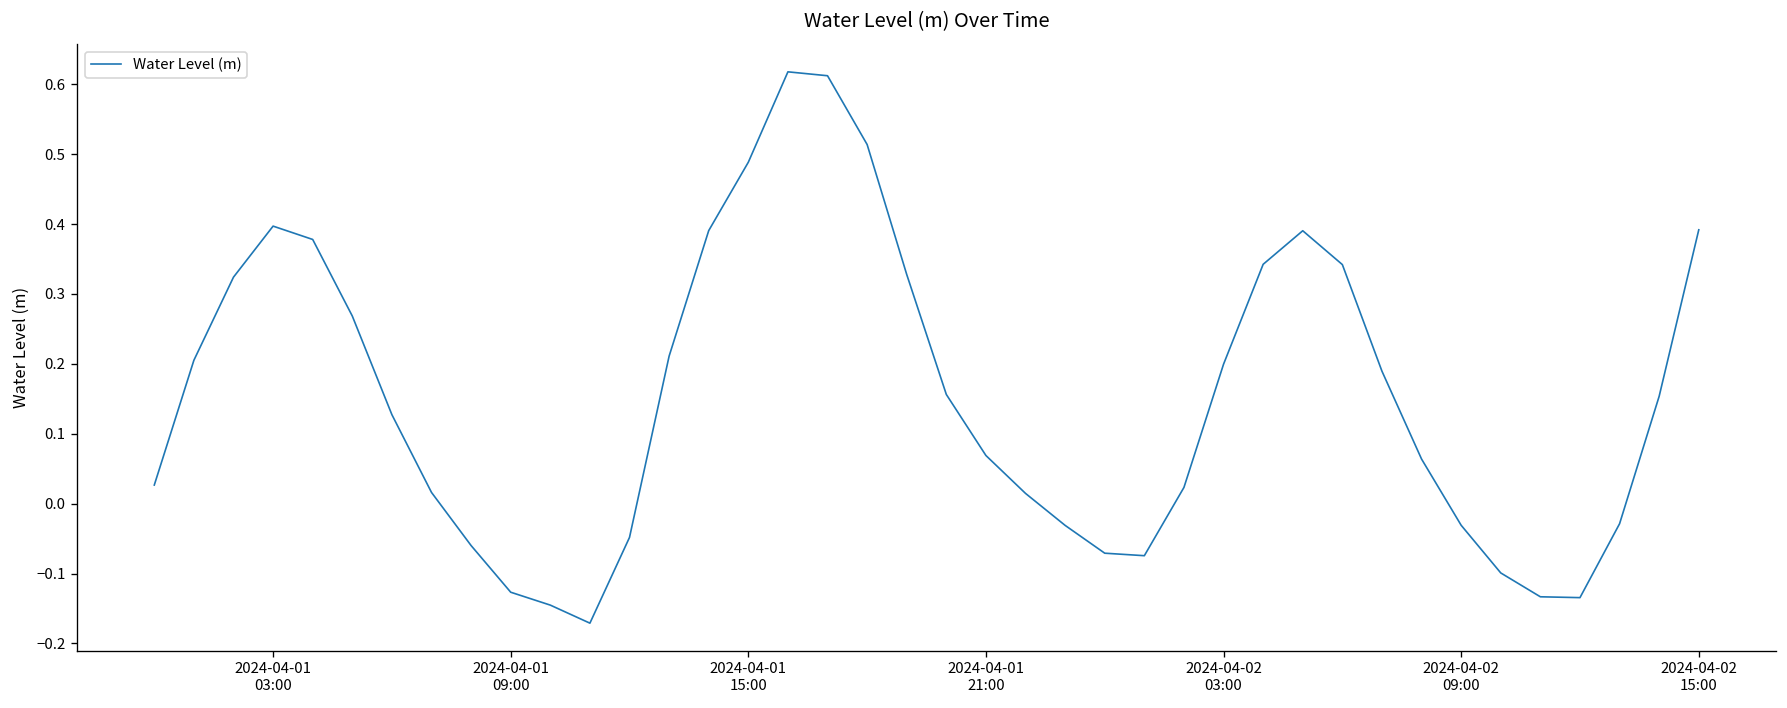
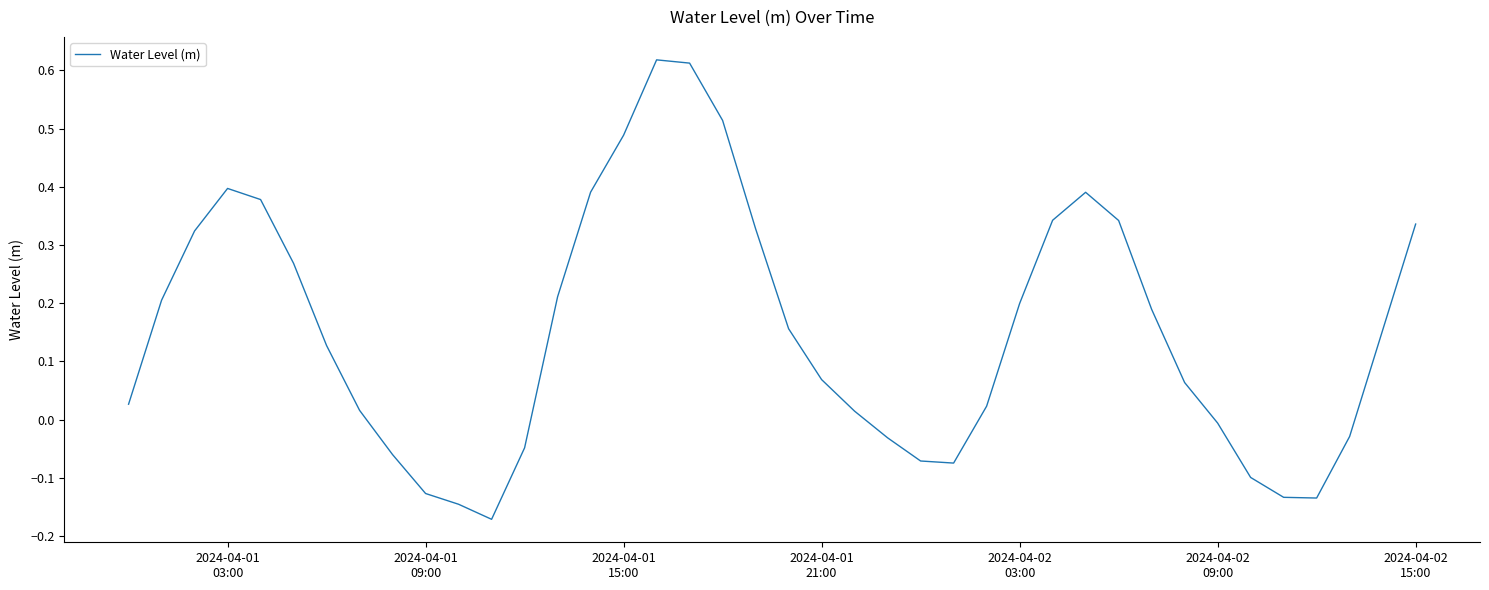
2024-04-02 09:00: -0.03 -> -0.01
2024-04-02 15:00: 0.39 -> 0.34
